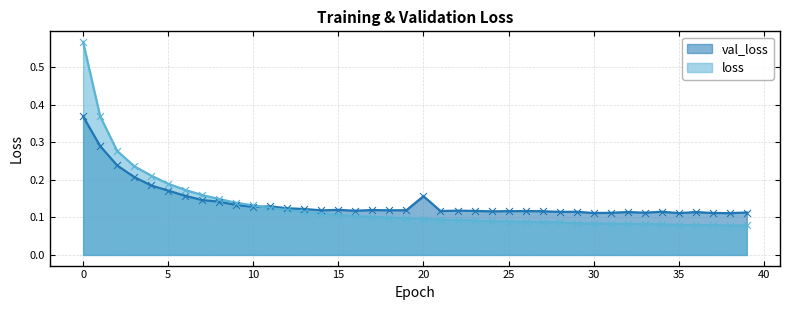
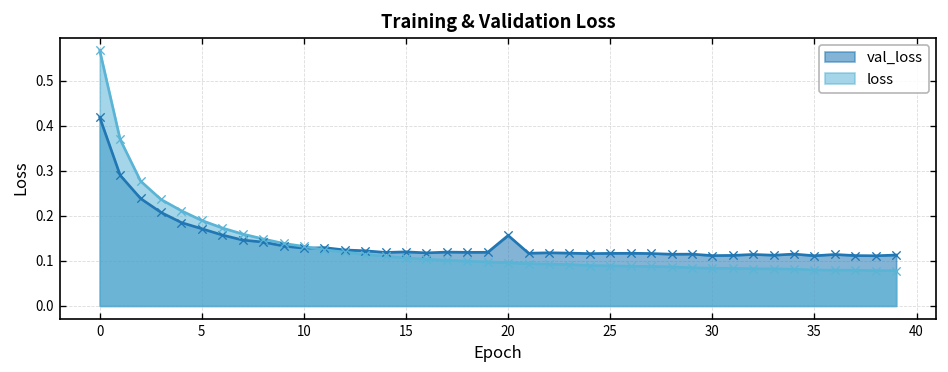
val_loss, 0: 0.37 -> 0.42
